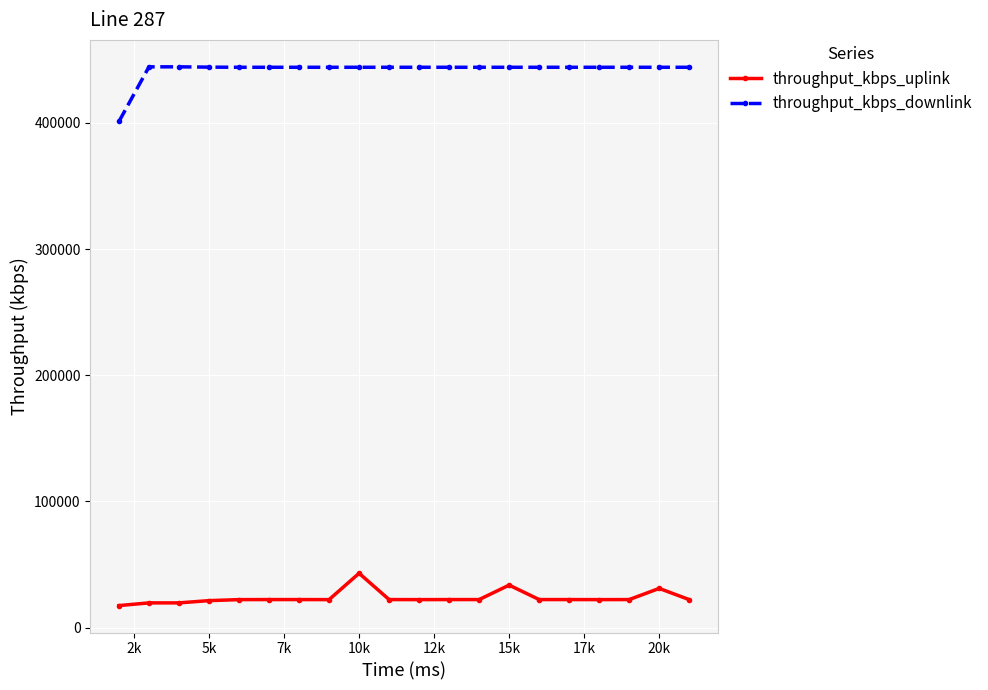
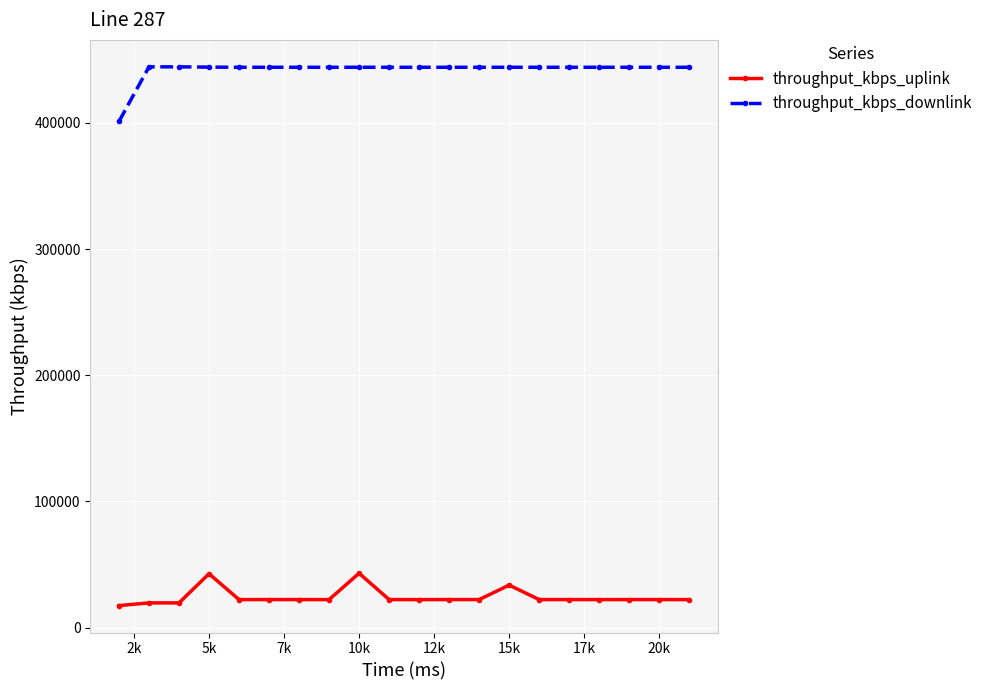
throughput_kbps_uplink, 5k: 21000 -> 43000
throughput_kbps_uplink, 20k: 31000 -> 22000
